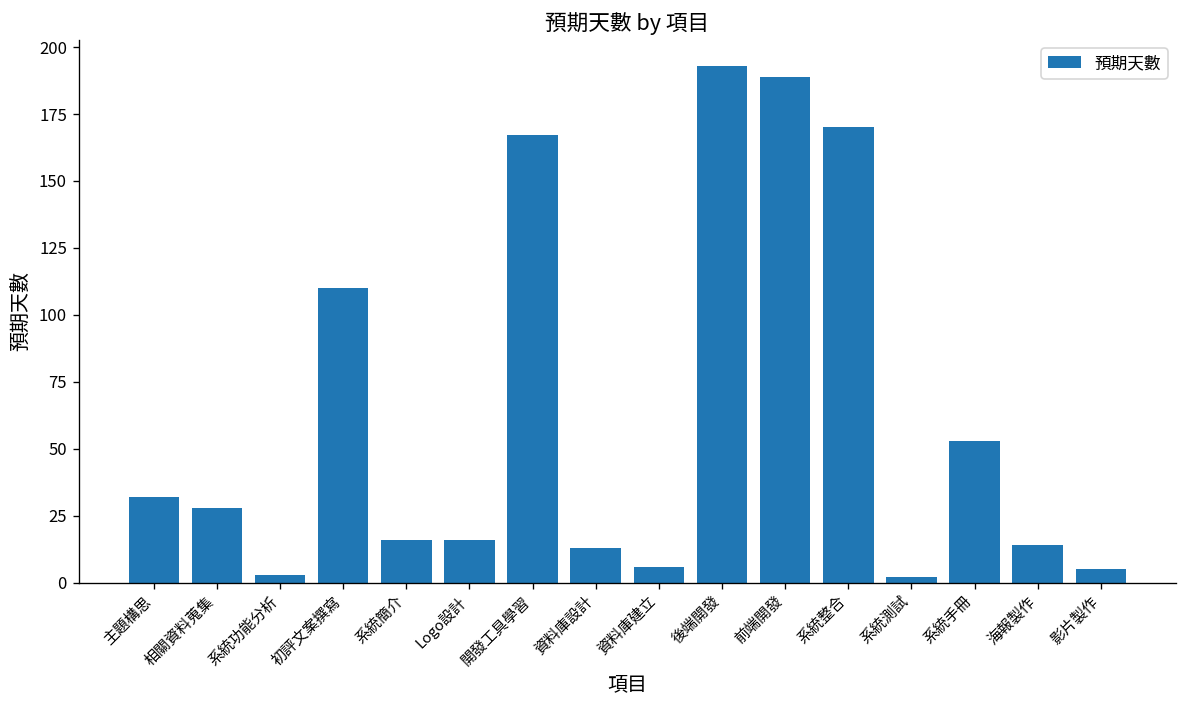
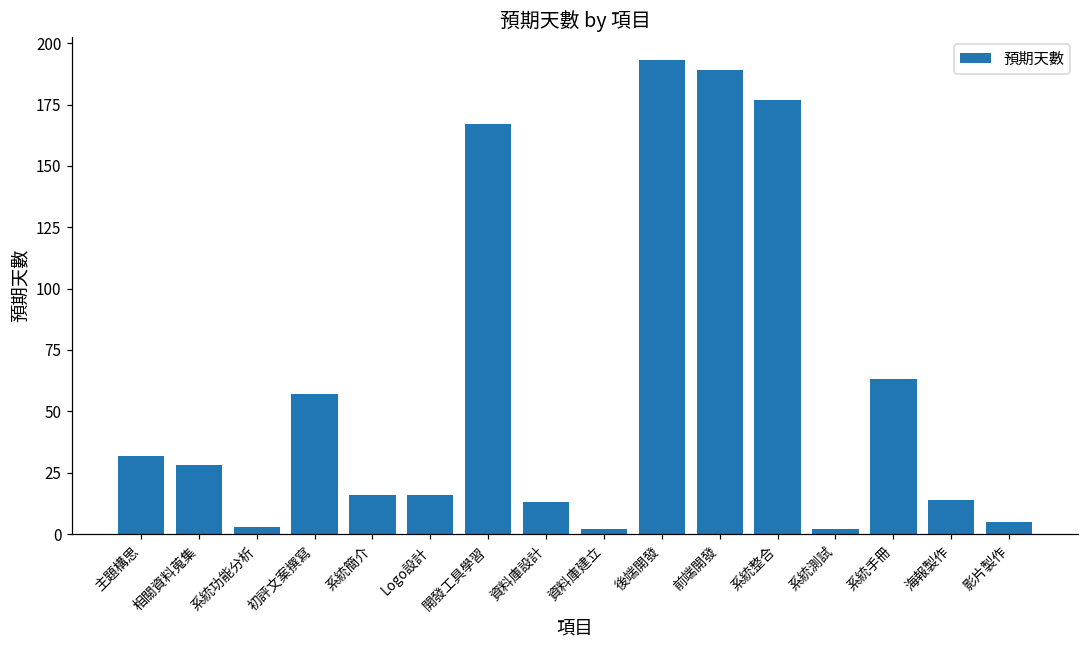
初評文案撰寫: 110 -> 57
資料庫建立: 6 -> 2
系統整合: 170 -> 177
系統手冊: 53 -> 63
